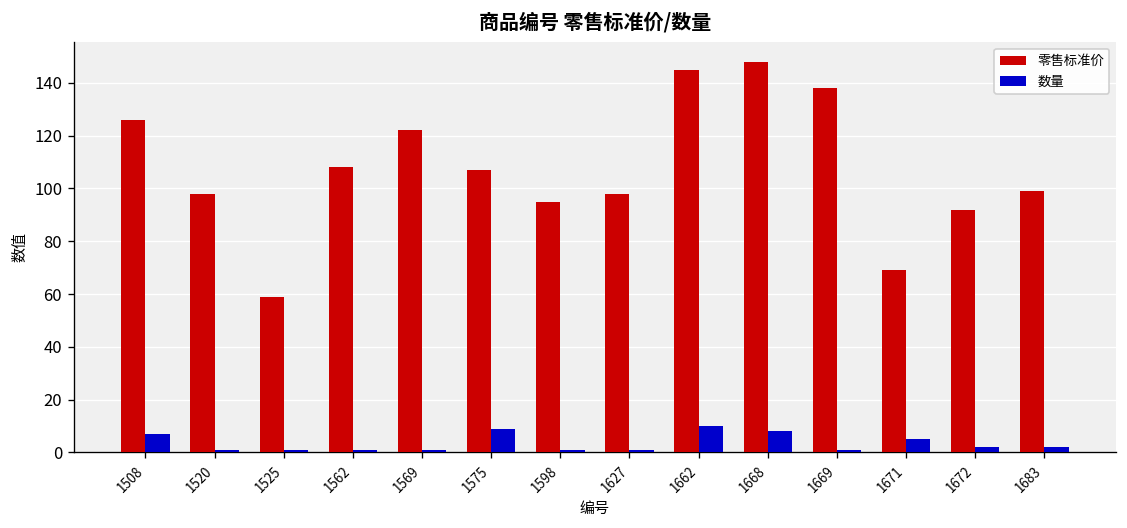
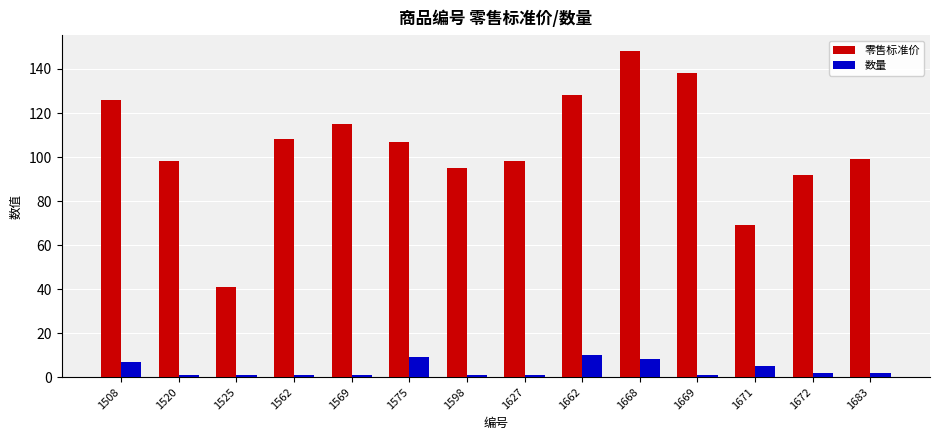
零售标准价, 1525: 59 -> 41
零售标准价, 1569: 122 -> 115
零售标准价, 1662: 145 -> 128
